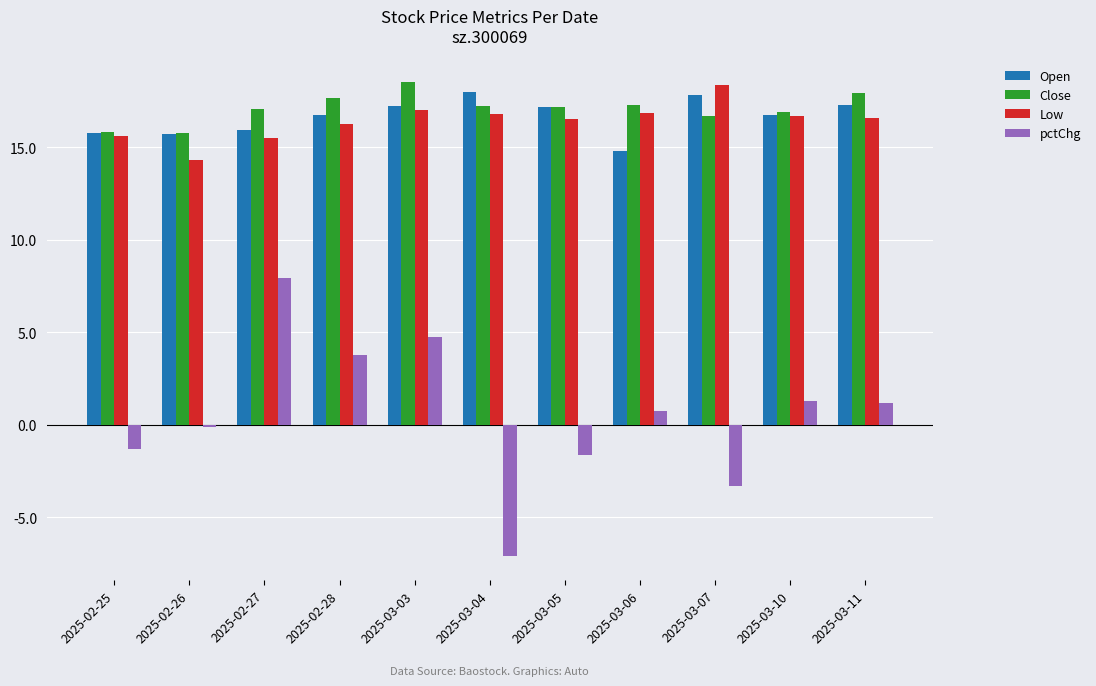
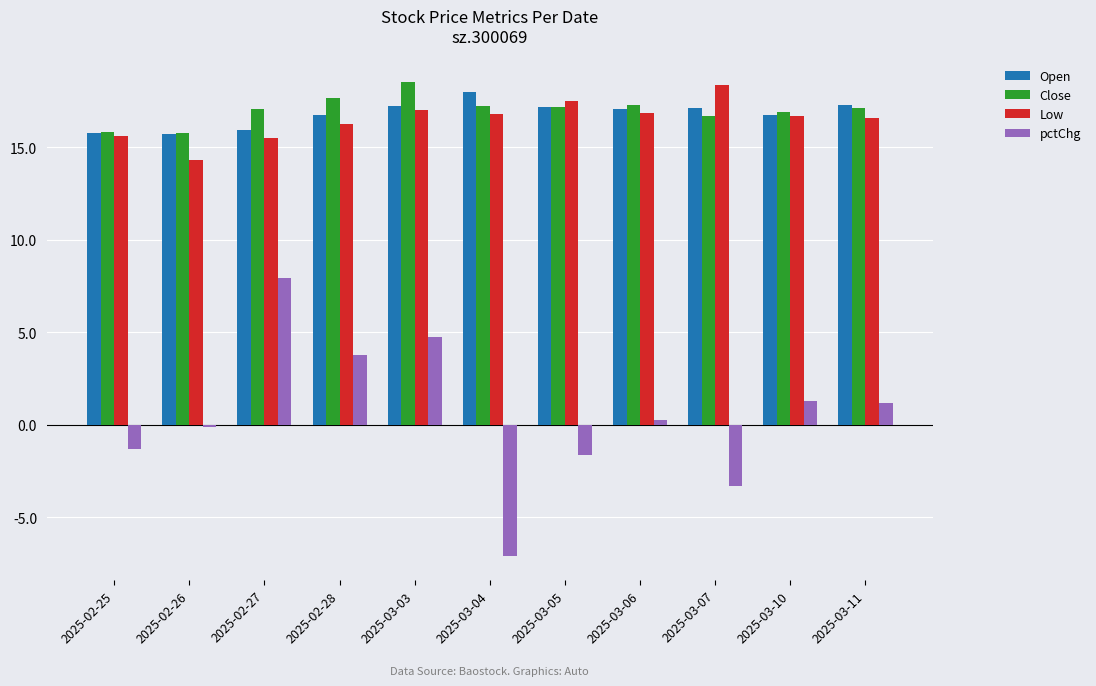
Low, 2025-03-05: 16.5 -> 17.5
Open, 2025-03-06: 14.8 -> 17.1
pctChg, 2025-03-06: 0.8 -> 0.2
Open, 2025-03-07: 17.8 -> 17.1
Close, 2025-03-11: 17.9 -> 17.1
